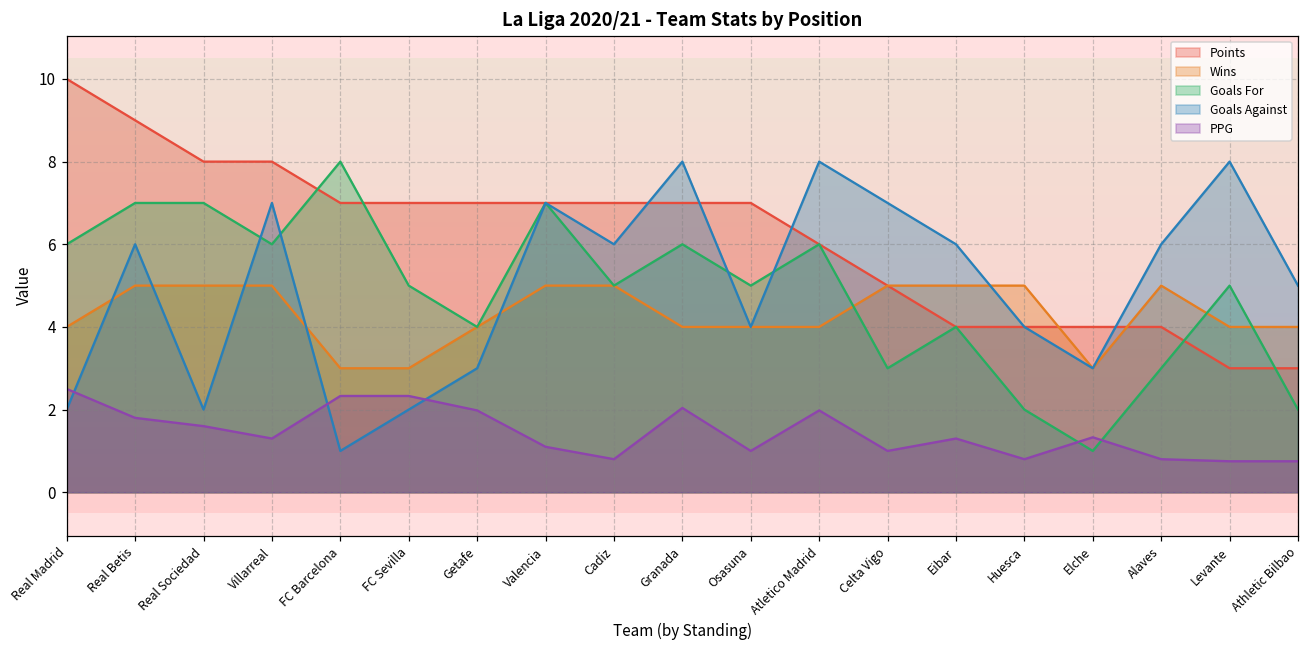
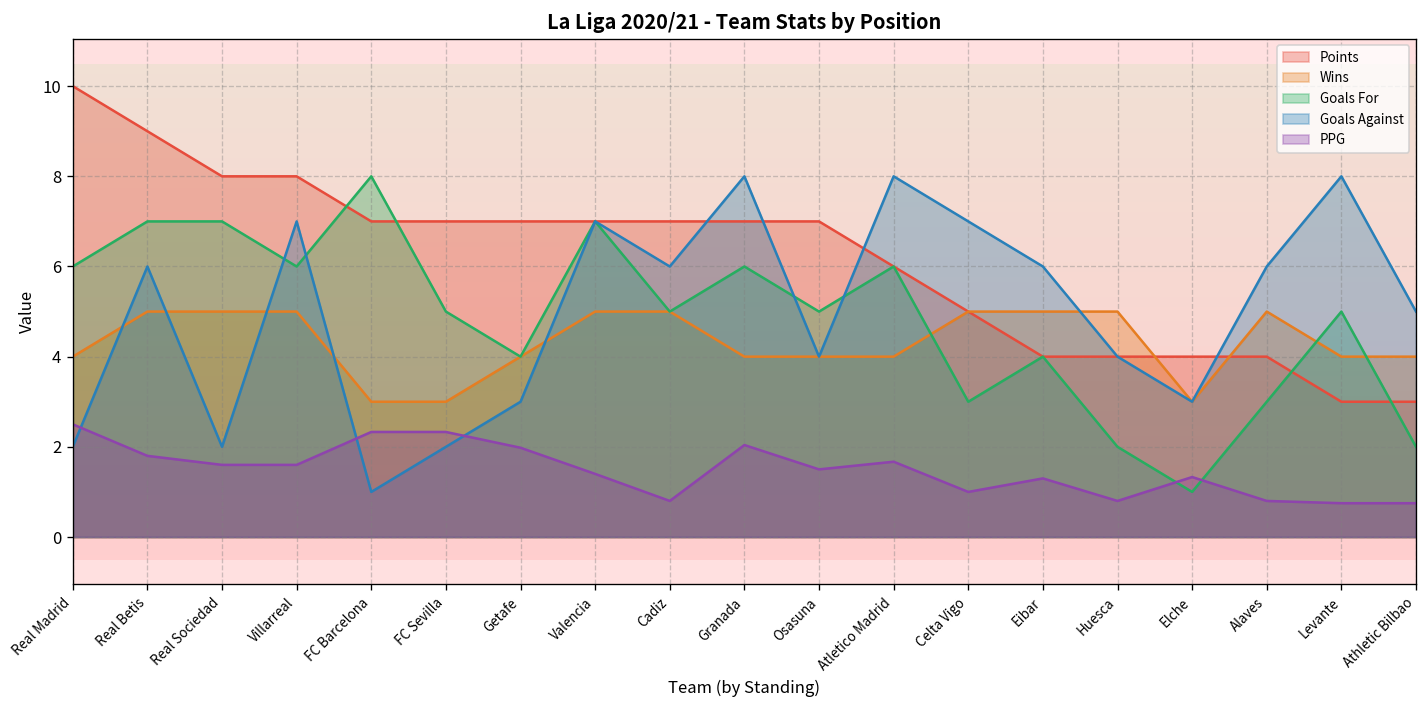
PPG, Villarreal: 1.3 -> 1.6
PPG, Valencia: 1.1 -> 1.4
PPG, Osasuna: 1.0 -> 1.5
PPG, Atletico Madrid: 2.0 -> 1.7
